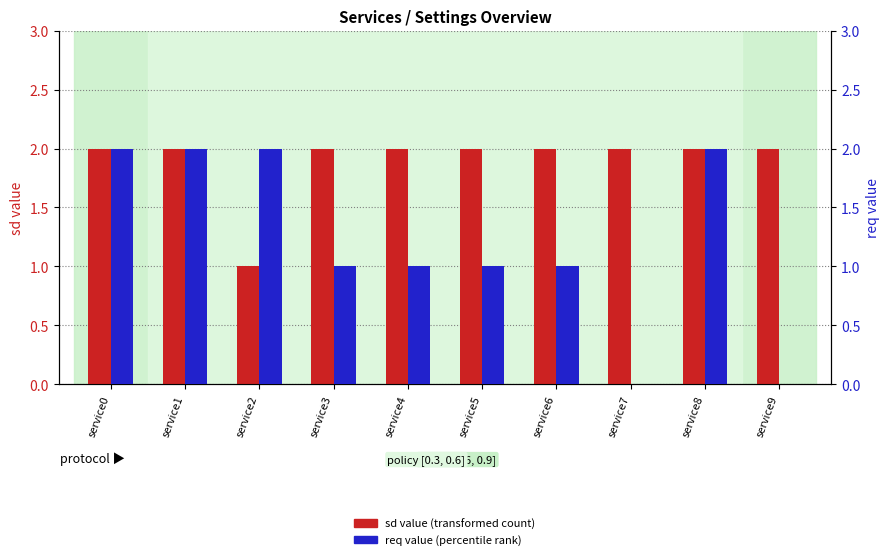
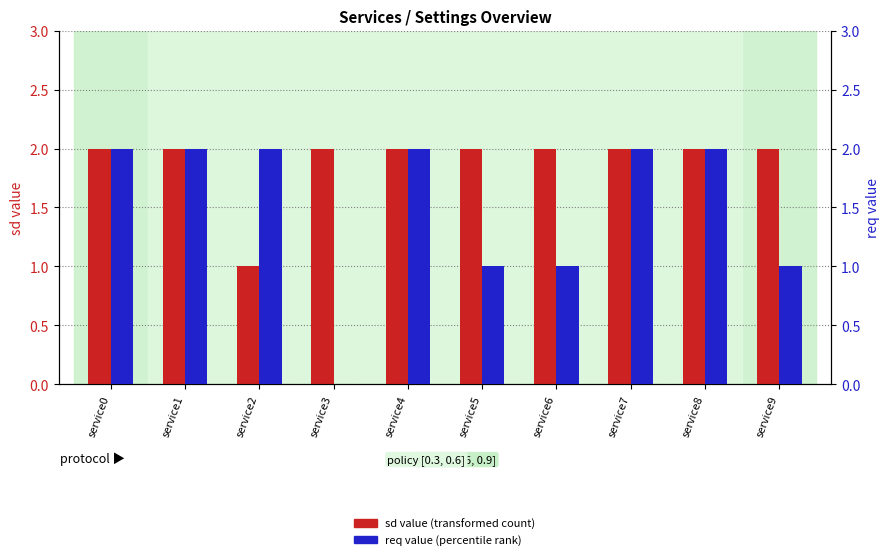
req value (percentile rank), service3: 1 -> 0
req value (percentile rank), service4: 1 -> 2
req value (percentile rank), service7: 0 -> 2
req value (percentile rank), service9: 0 -> 1
